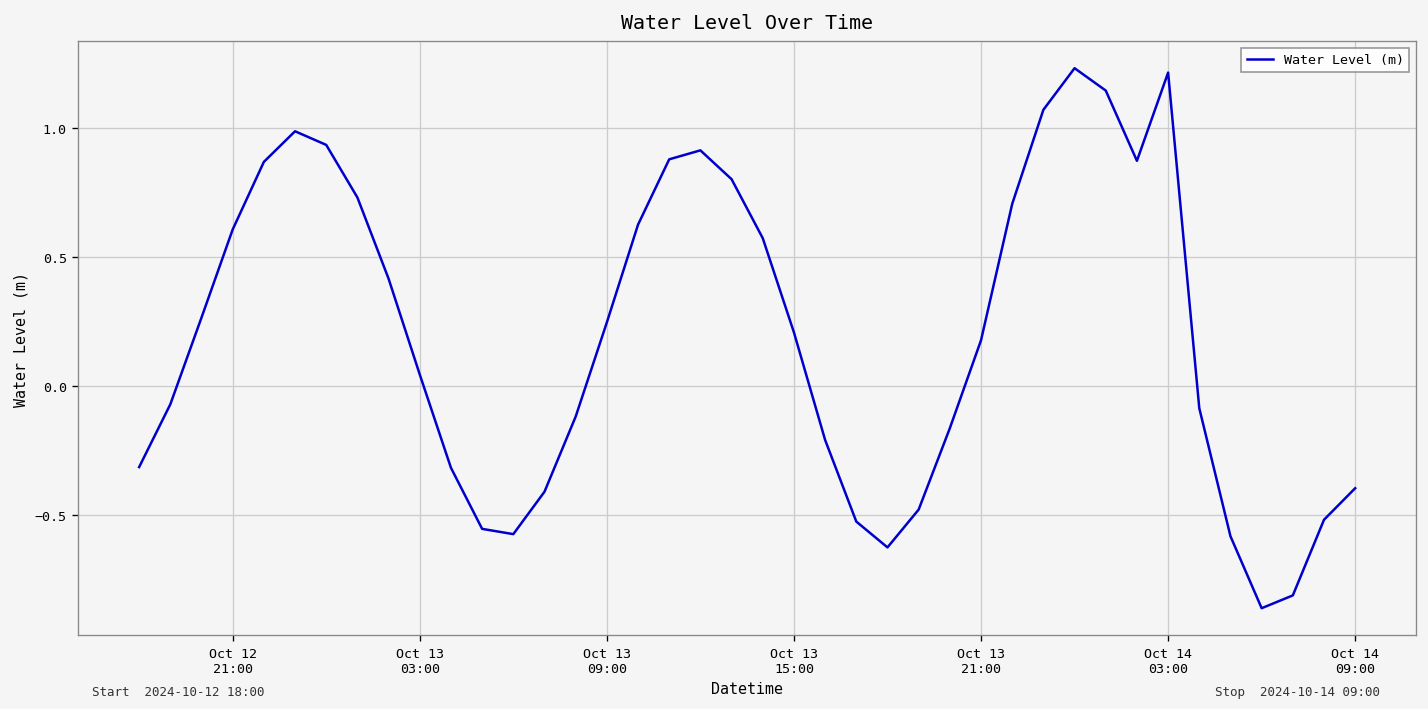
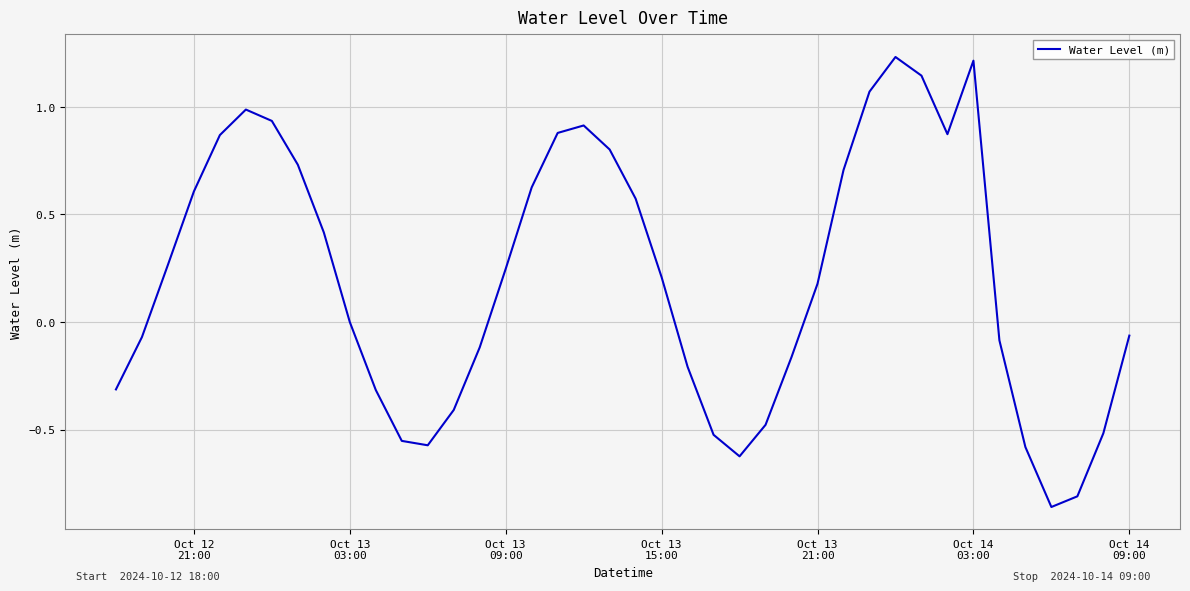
Oct 13 03:00: 0.05 -> 0.00
Oct 14 09:00: -0.39 -> -0.06
